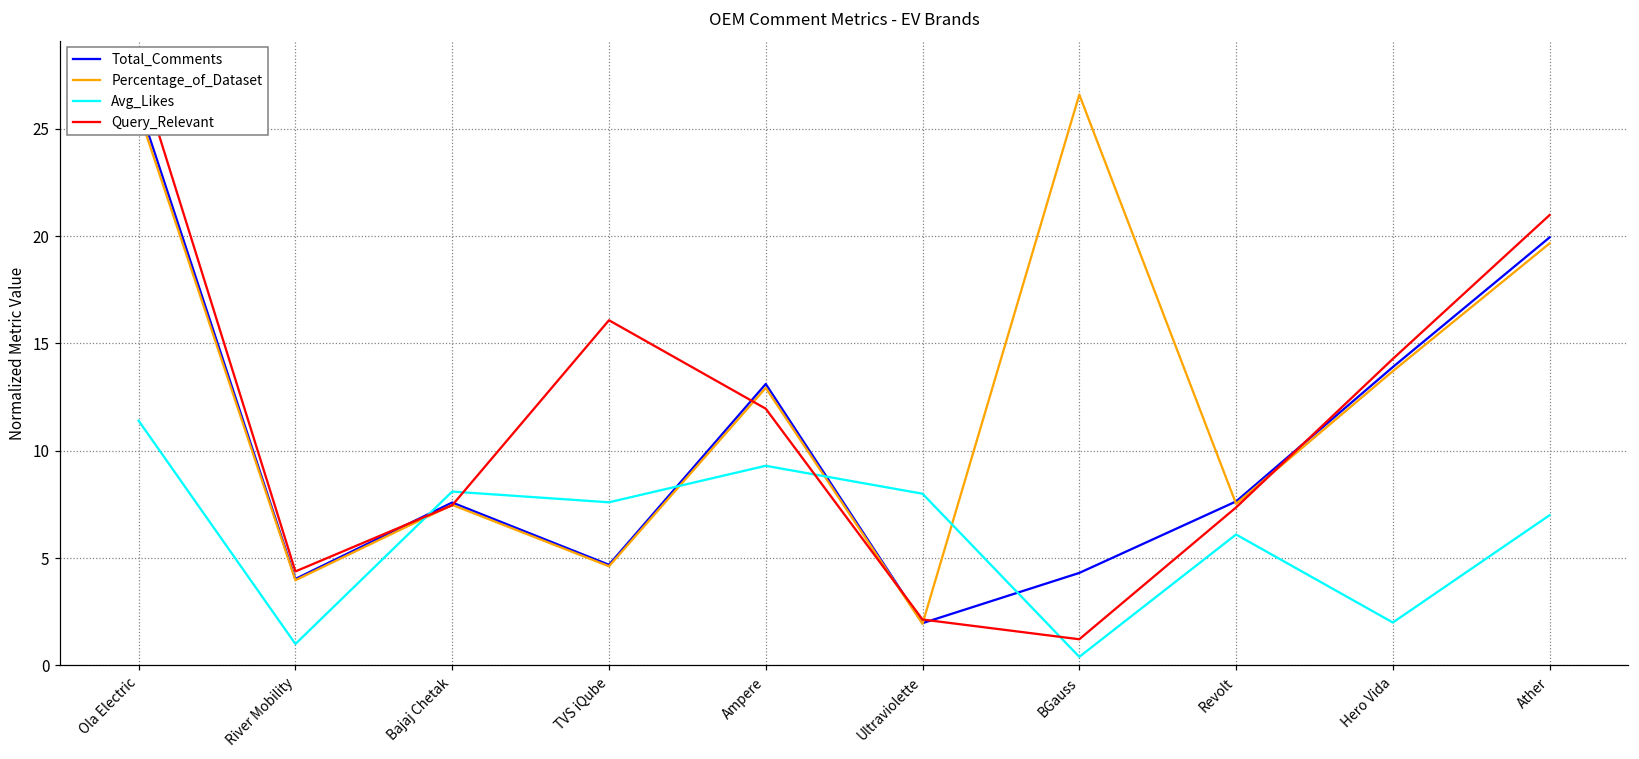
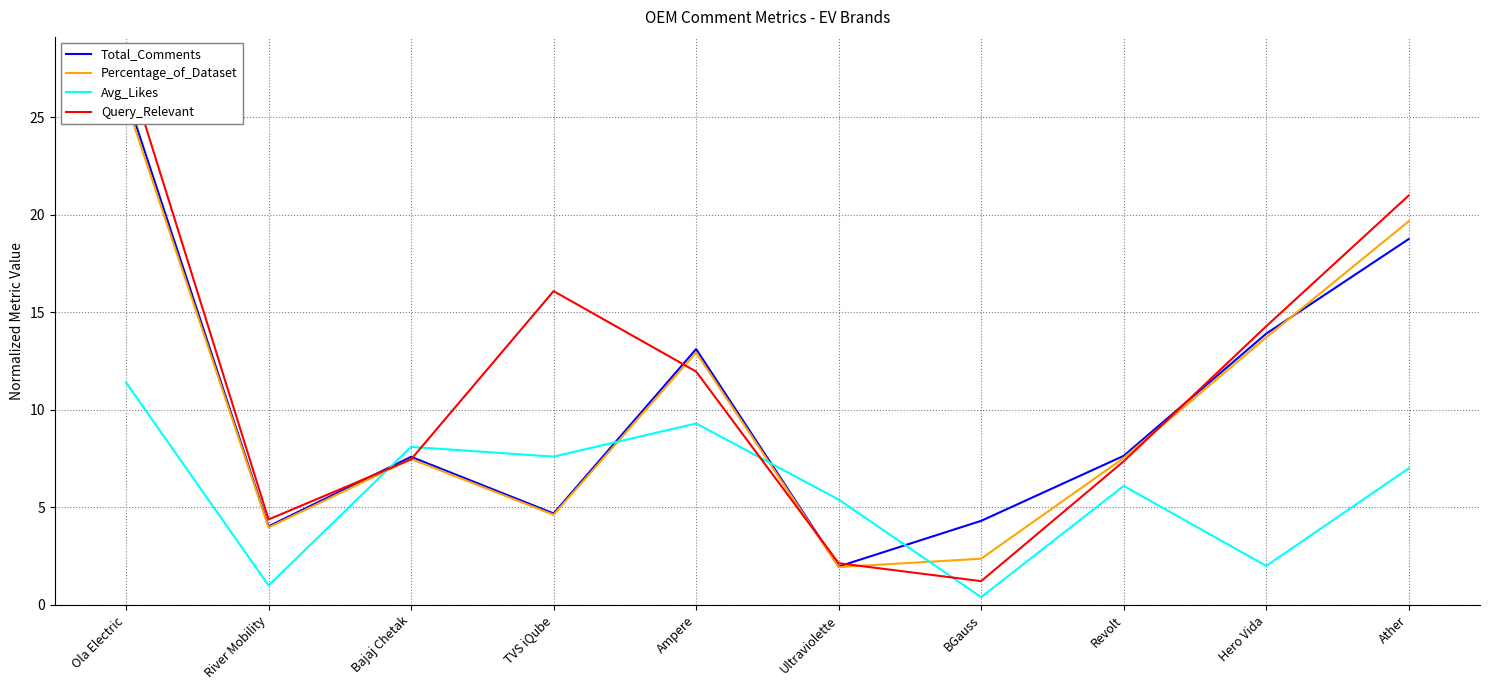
Avg_Likes, Ultraviolette: 8.0 -> 5.4
Percentage_of_Dataset, BGauss: 26.6 -> 2.4
Total_Comments, Ather: 19.9 -> 18.8
